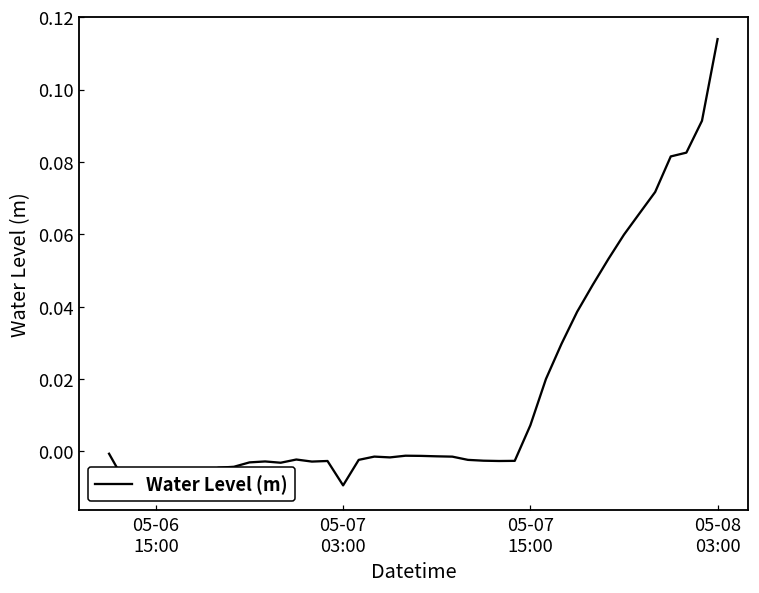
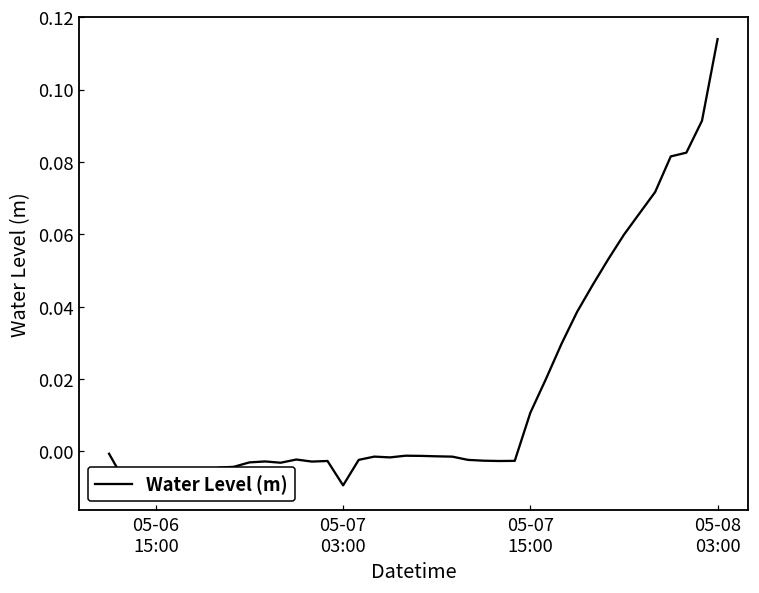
05-07 15:00: 0.007 -> 0.011
